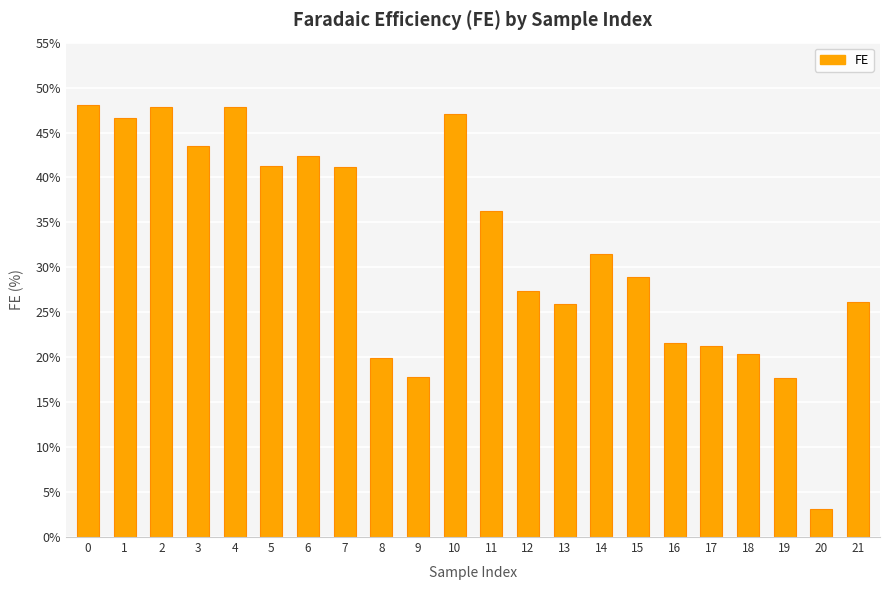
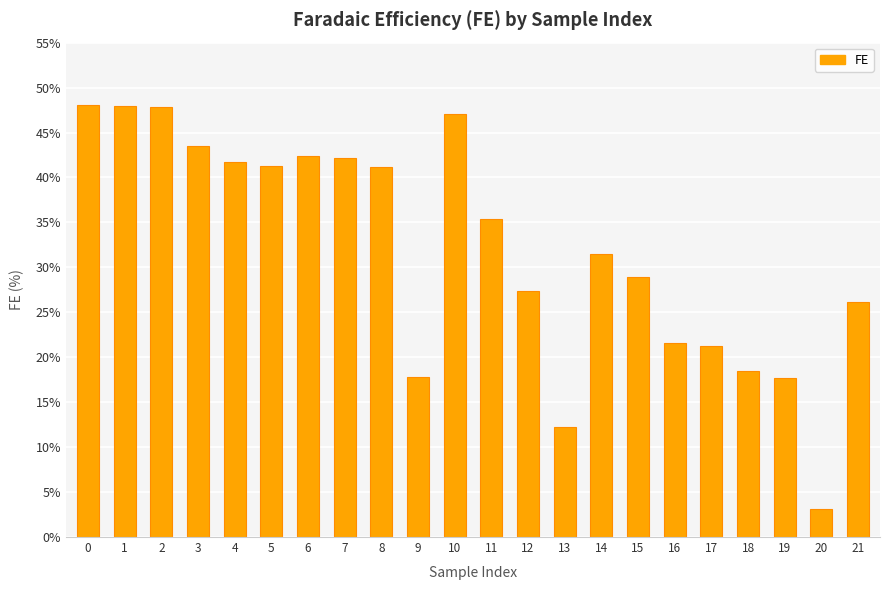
1: 47% -> 48%
4: 48% -> 42%
7: 41% -> 42%
8: 20% -> 41%
11: 36% -> 35%
13: 26% -> 12%
18: 20% -> 18%
